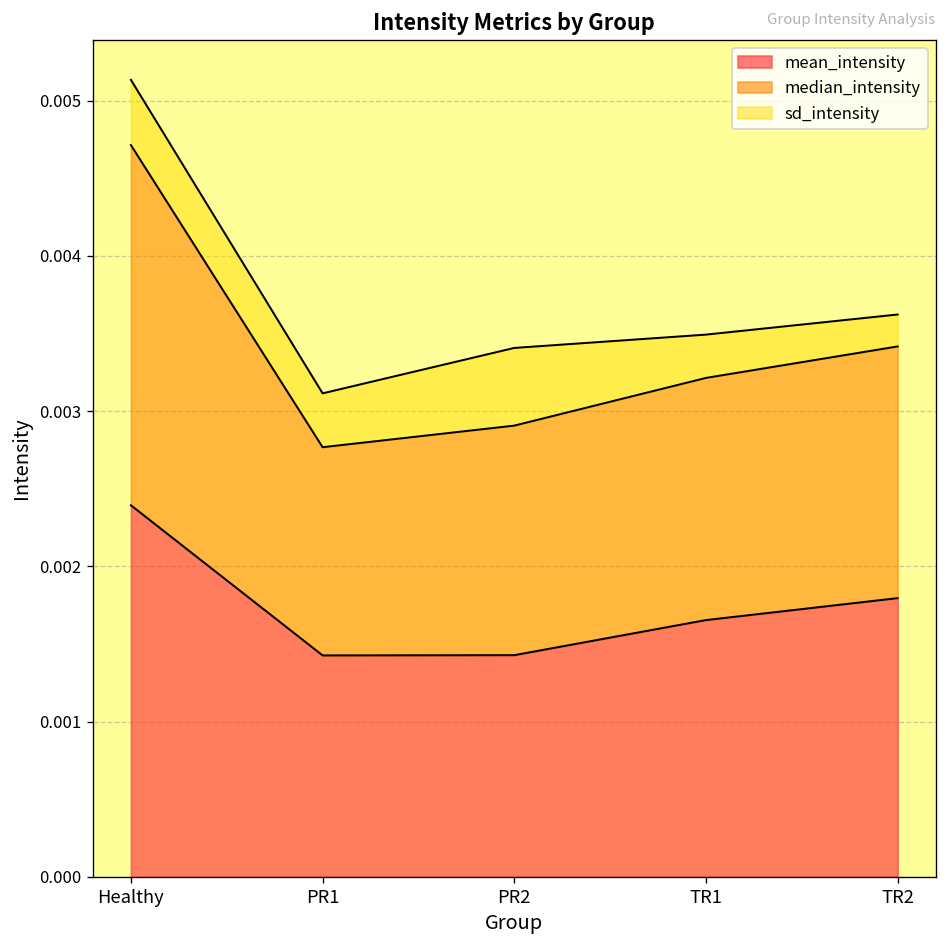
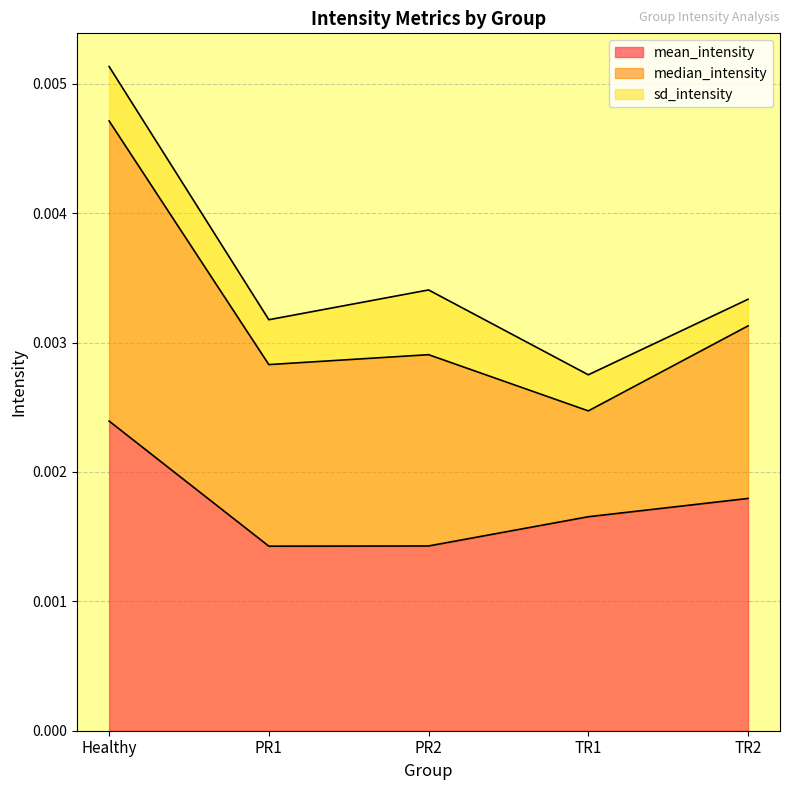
median_intensity, PR1: 0.00134 -> 0.00140
median_intensity, TR1: 0.00156 -> 0.00082
median_intensity, TR2: 0.00162 -> 0.00133
